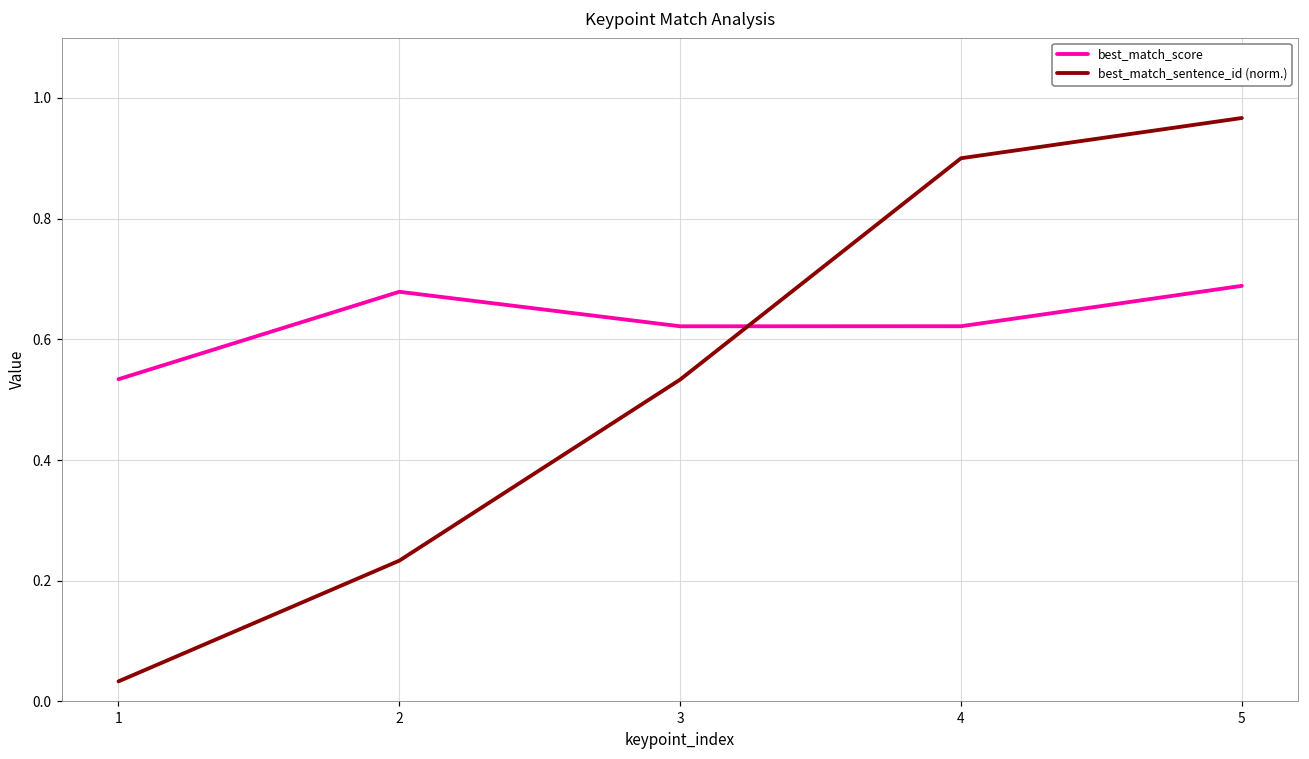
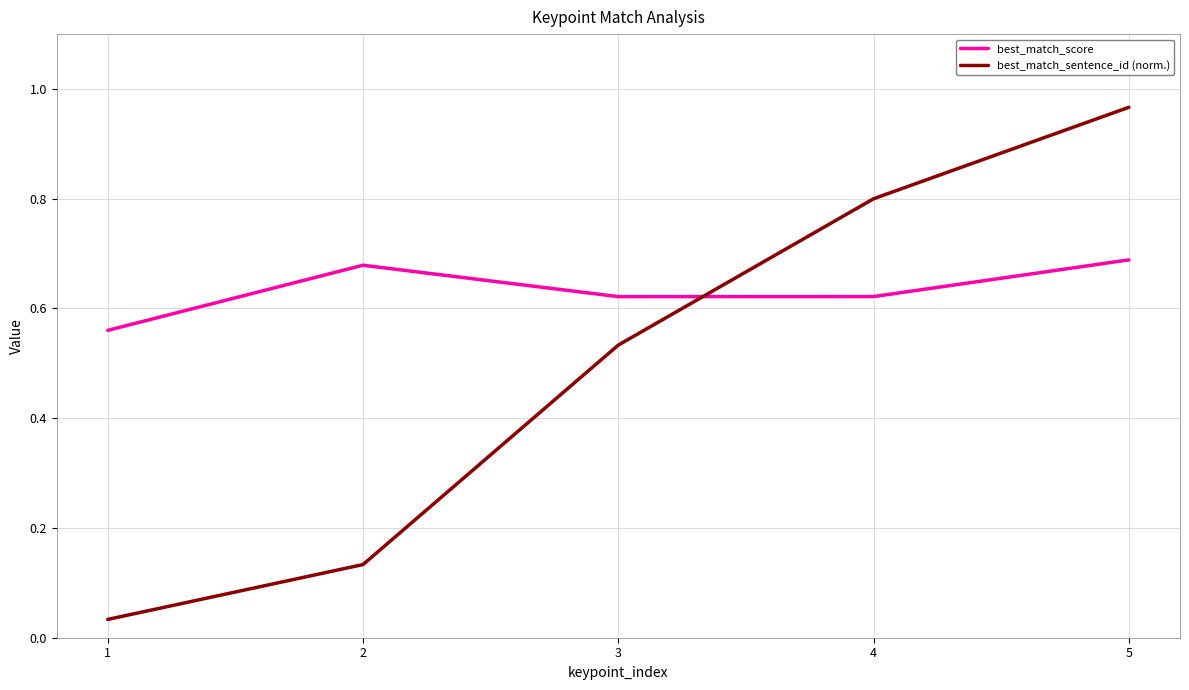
best_match_score, 1: 0.53 -> 0.56
best_match_sentence_id (norm.), 2: 0.23 -> 0.13
best_match_sentence_id (norm.), 4: 0.90 -> 0.80
